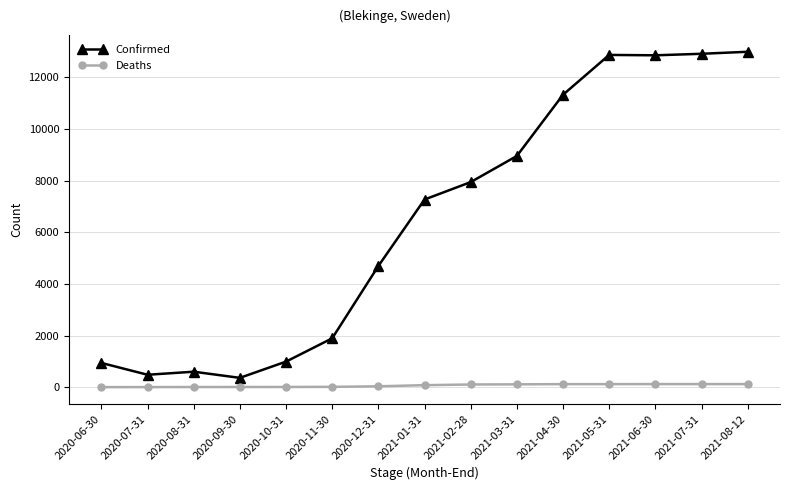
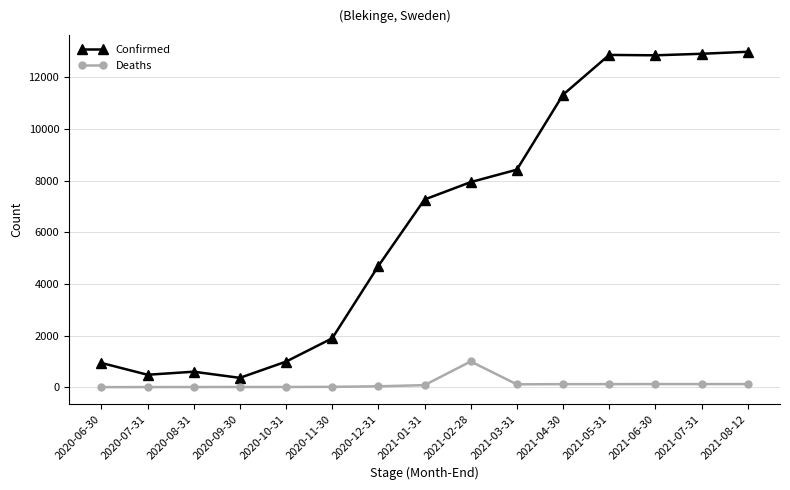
Deaths, 2021-02-28: 100 -> 1000
Confirmed, 2021-03-31: 9000 -> 8400
